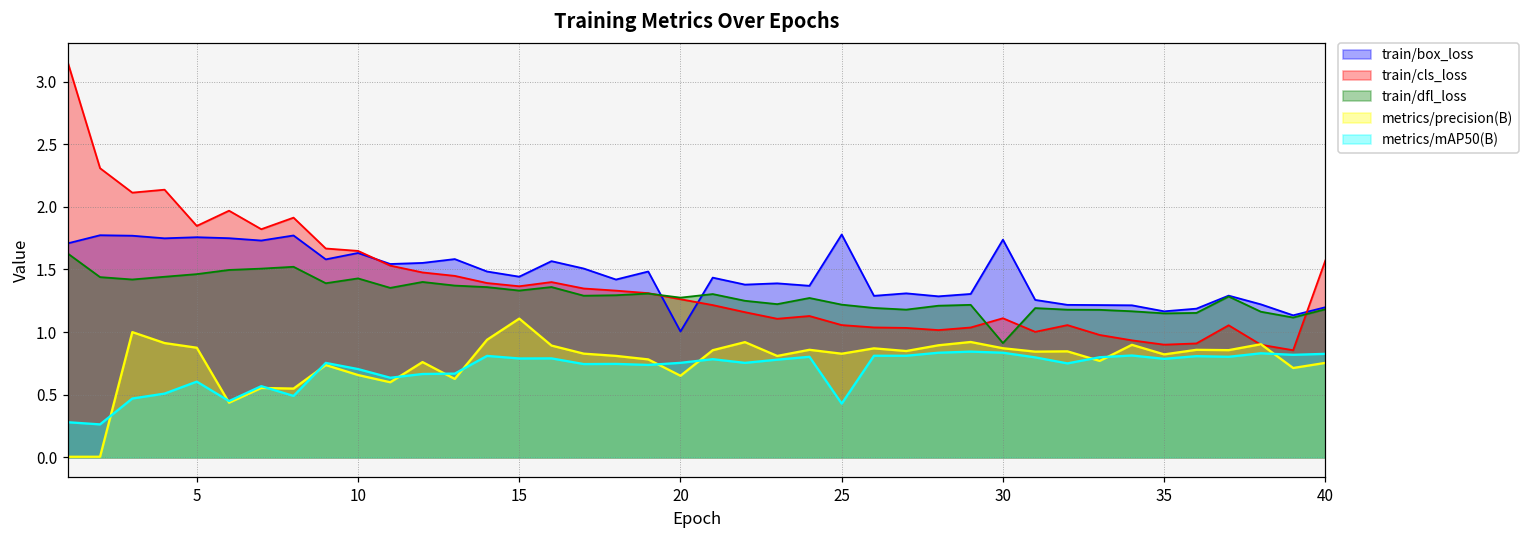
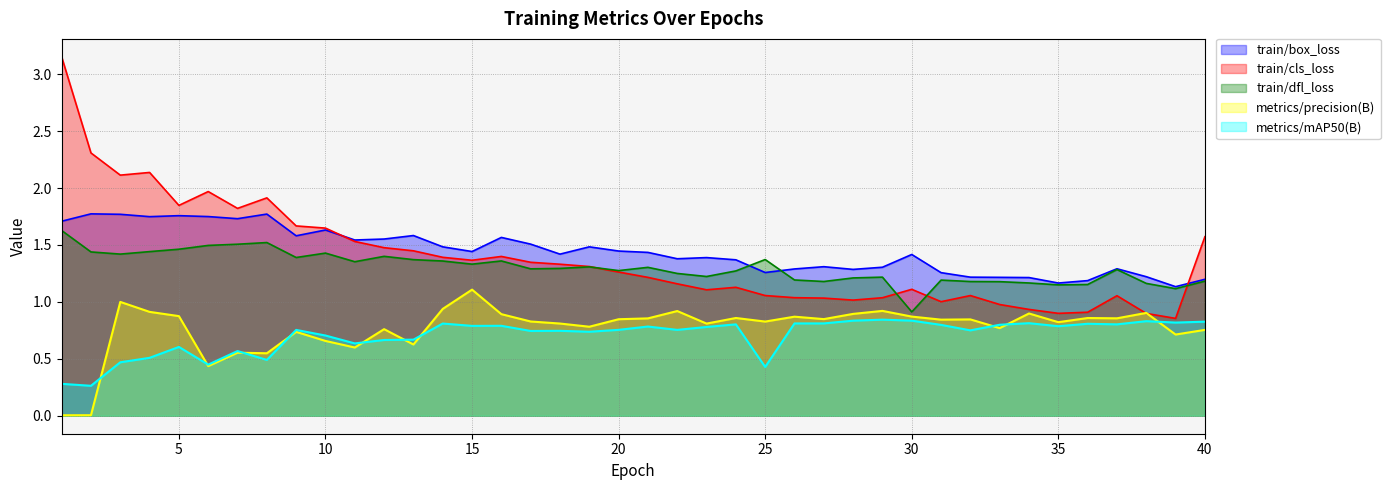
train/box_loss, 20: 1.00 -> 1.45
metrics/precision(B), 20: 0.65 -> 0.85
train/box_loss, 25: 1.78 -> 1.26
train/dfl_loss, 25: 1.22 -> 1.37
train/box_loss, 30: 1.74 -> 1.42
